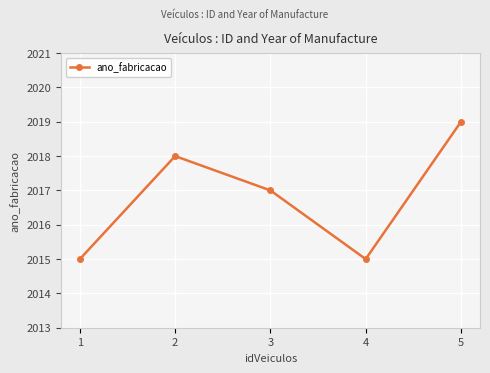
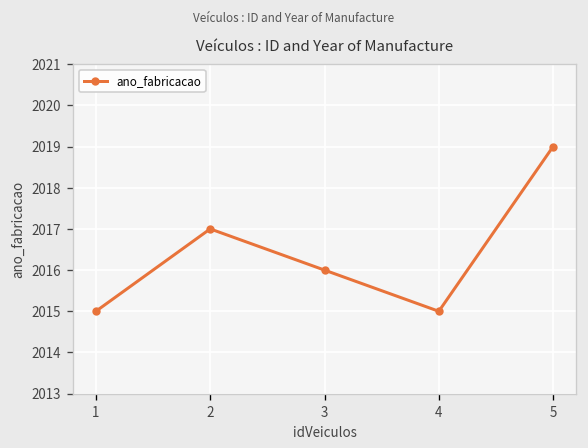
2: 2018 -> 2017
3: 2017 -> 2016
